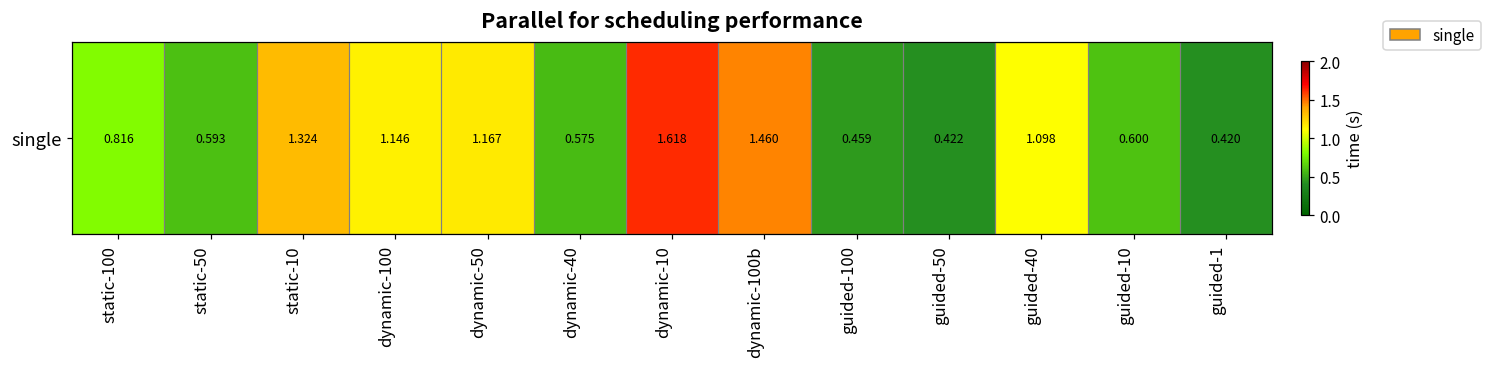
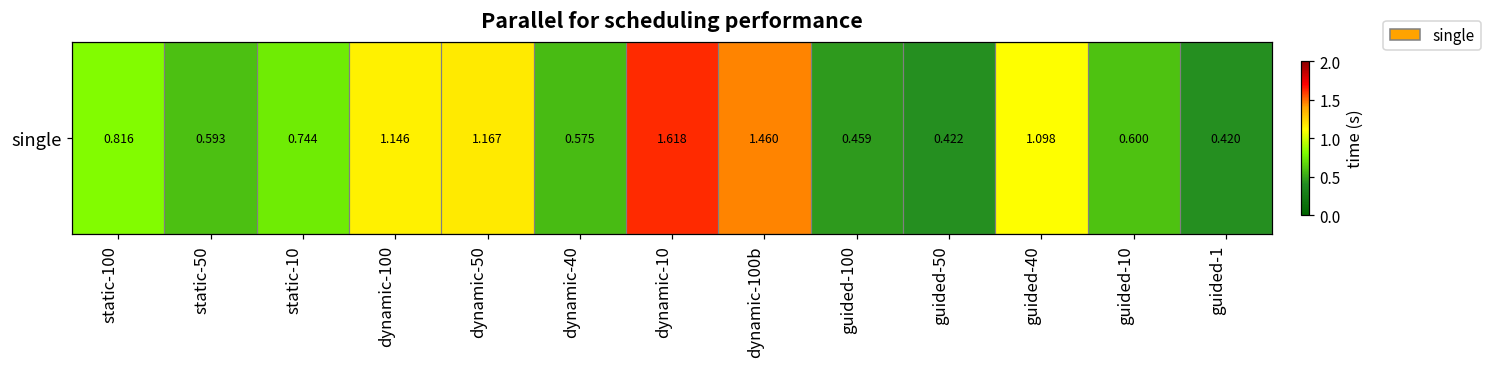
single, static-10: 1.324 -> 0.744
